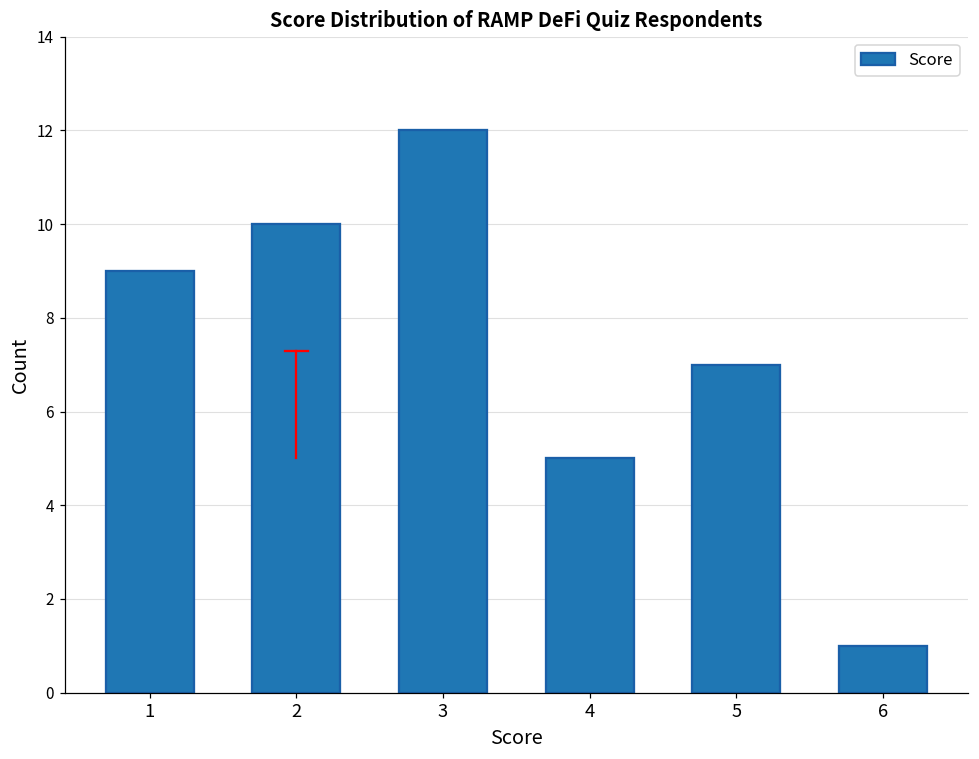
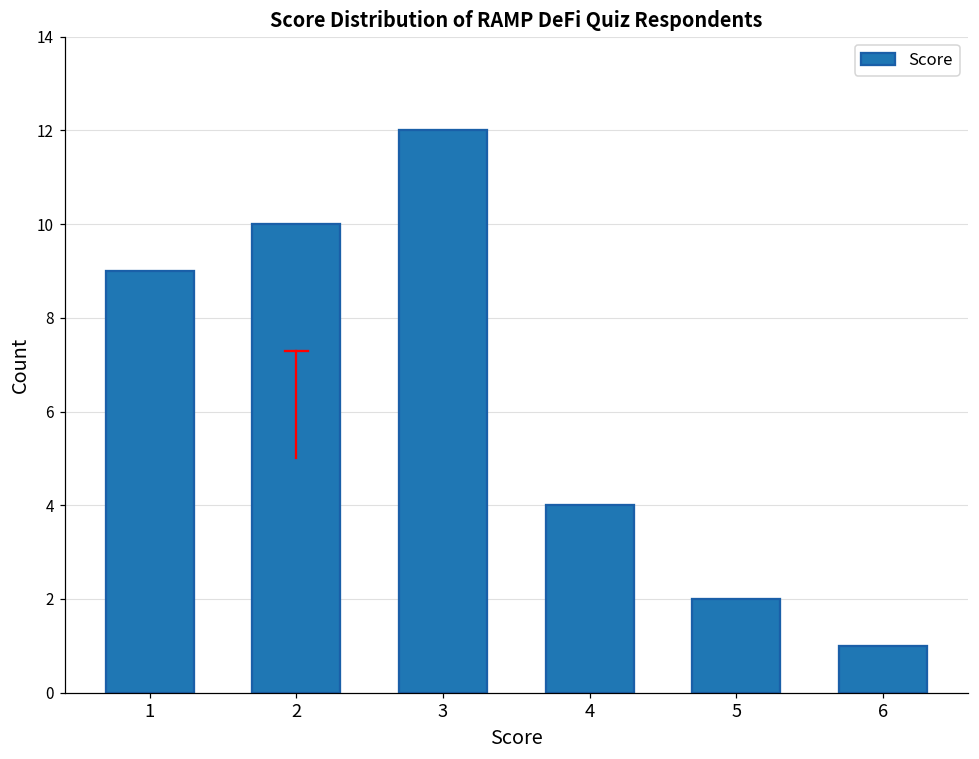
Score, 4: 5 -> 4
Score, 5: 7 -> 2
